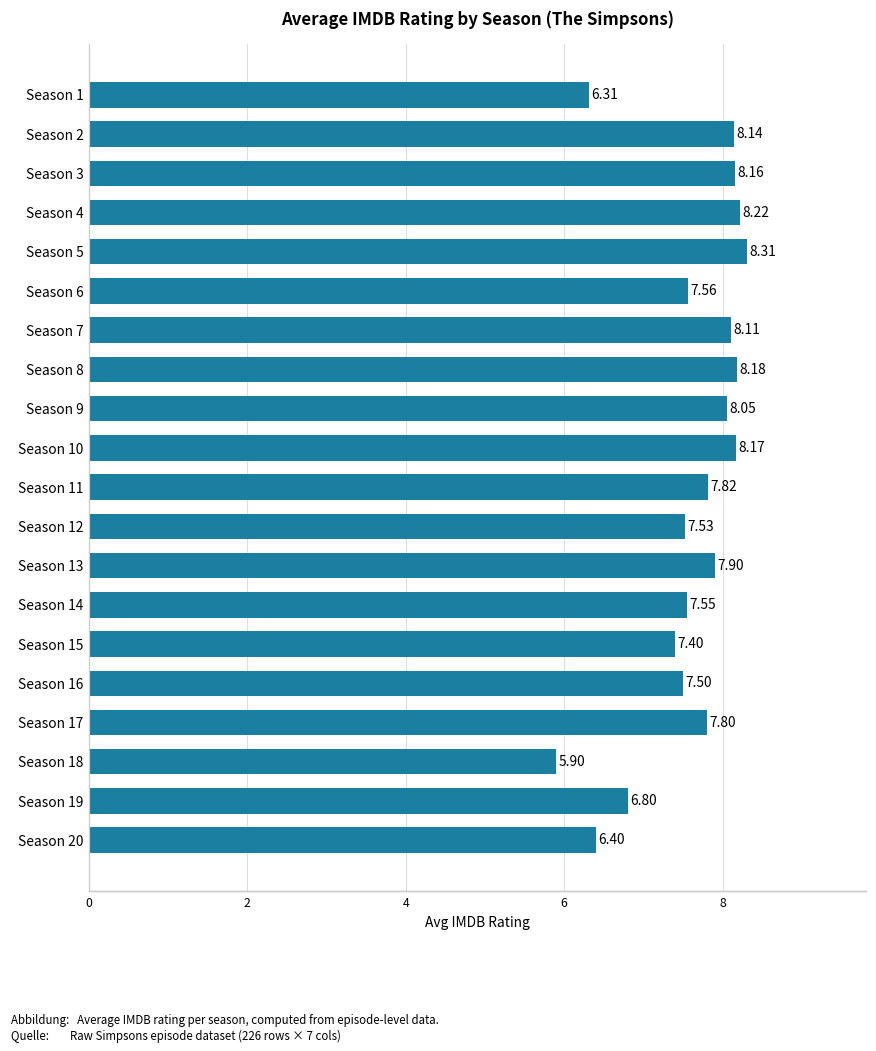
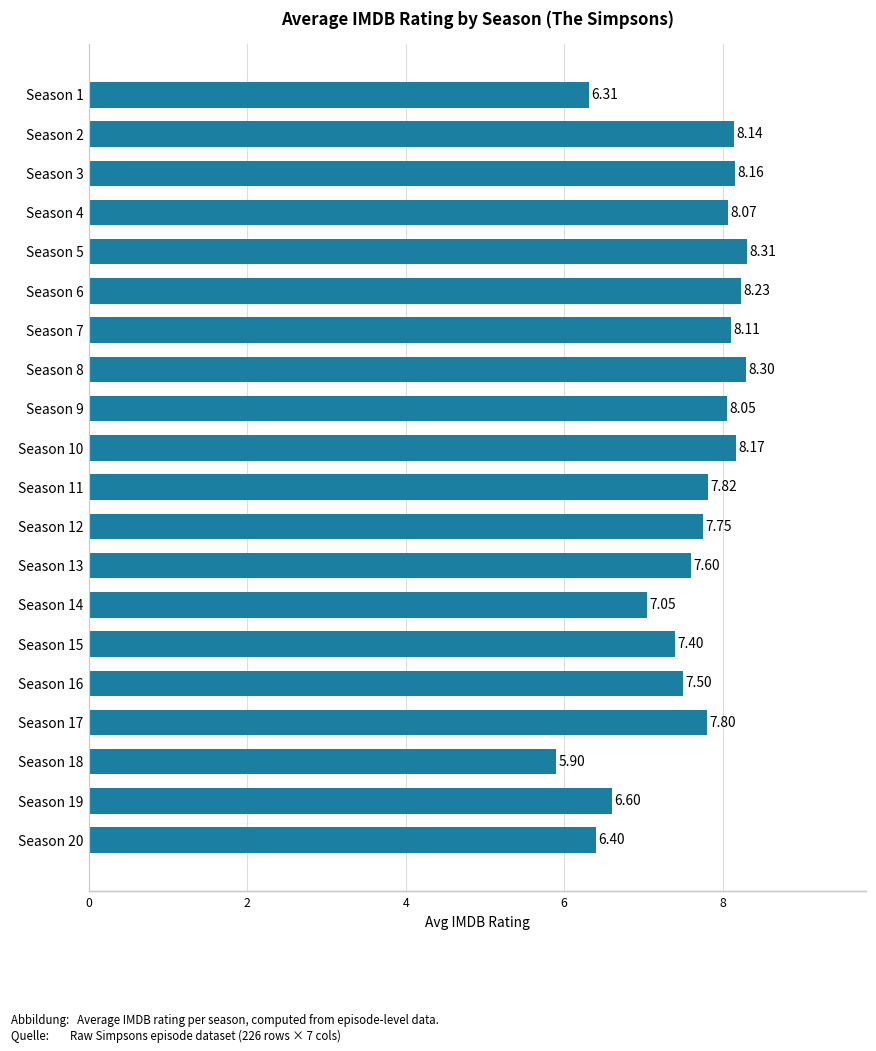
Season 4: 8.22 -> 8.07
Season 6: 7.56 -> 8.23
Season 8: 8.18 -> 8.30
Season 12: 7.53 -> 7.75
Season 13: 7.90 -> 7.60
Season 14: 7.55 -> 7.05
Season 19: 6.80 -> 6.60
